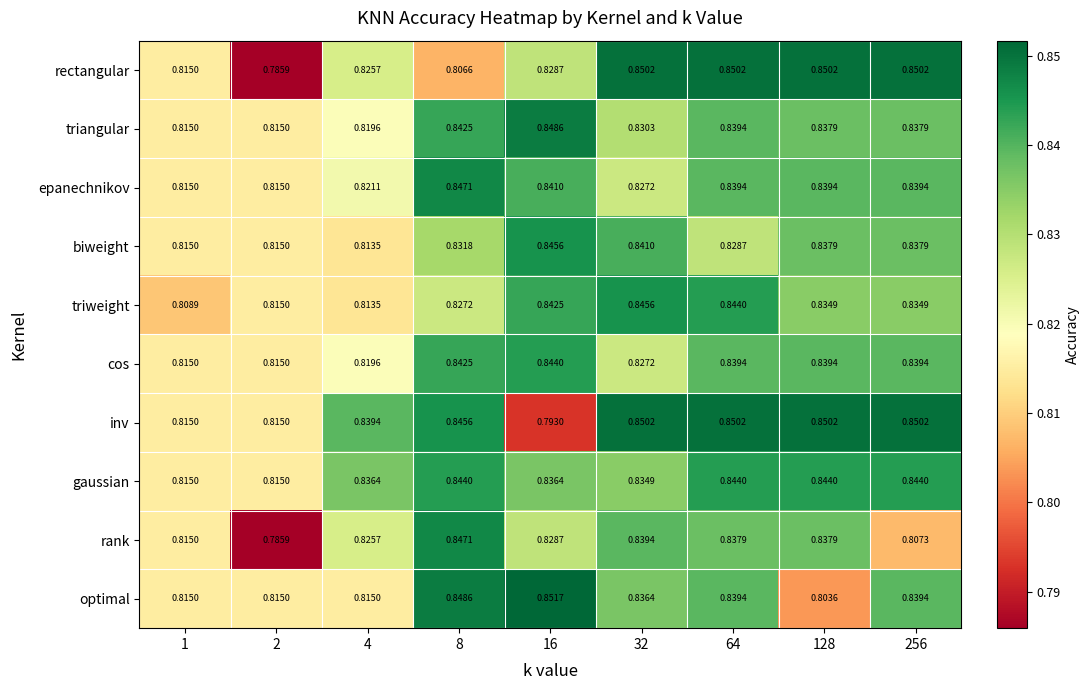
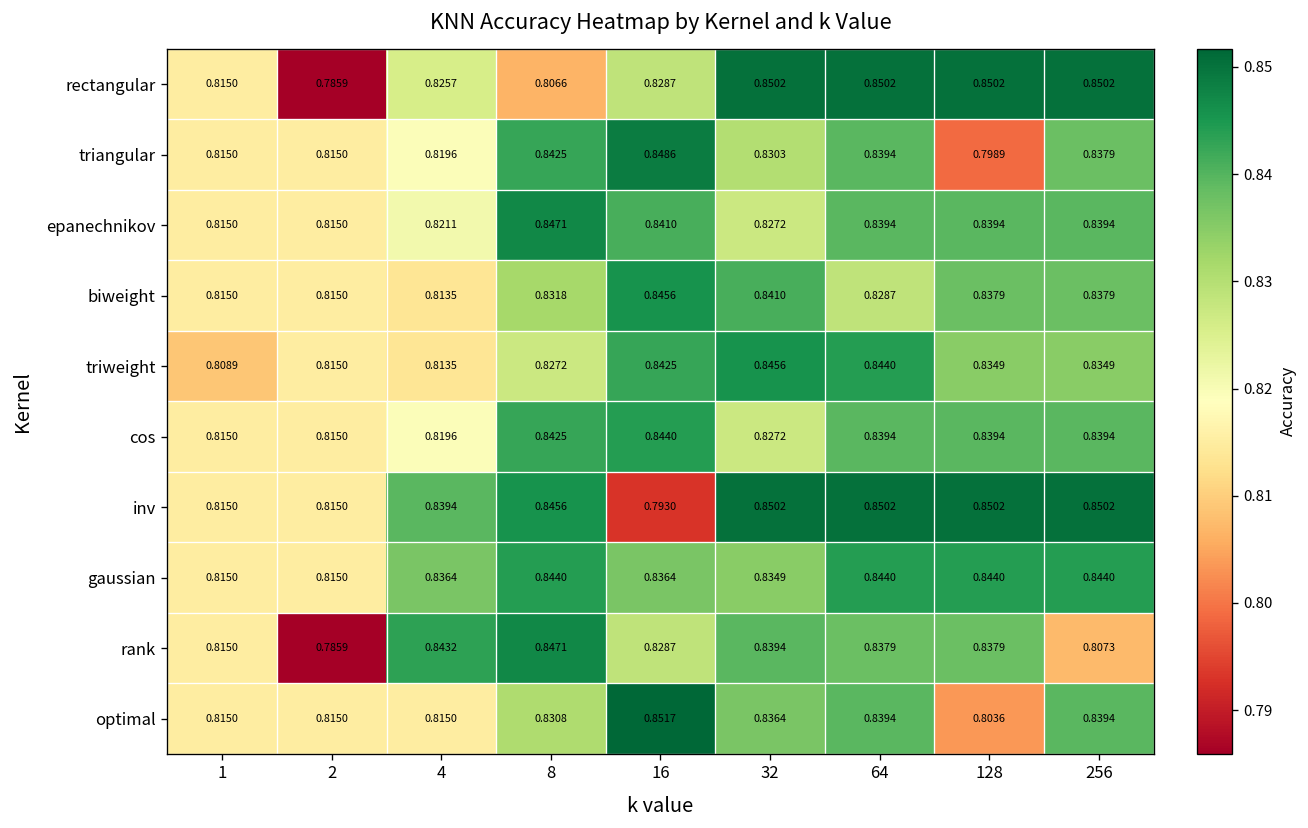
triangular, 128: 0.8379 -> 0.7989
rank, 4: 0.8257 -> 0.8432
optimal, 8: 0.8486 -> 0.8308
